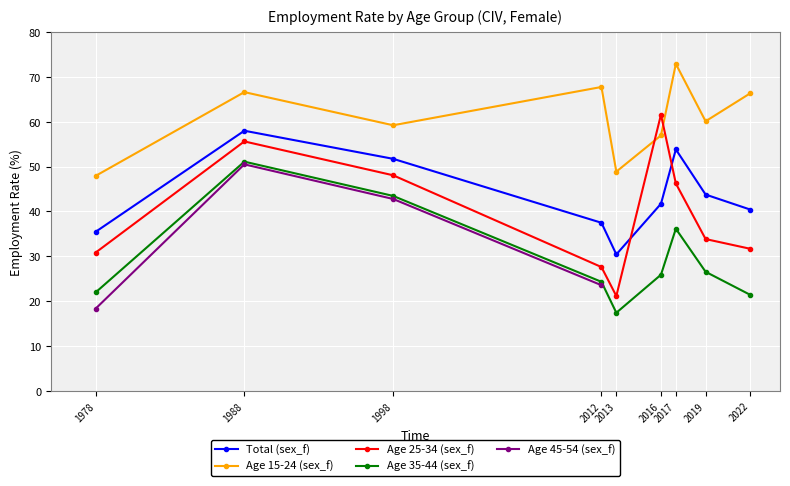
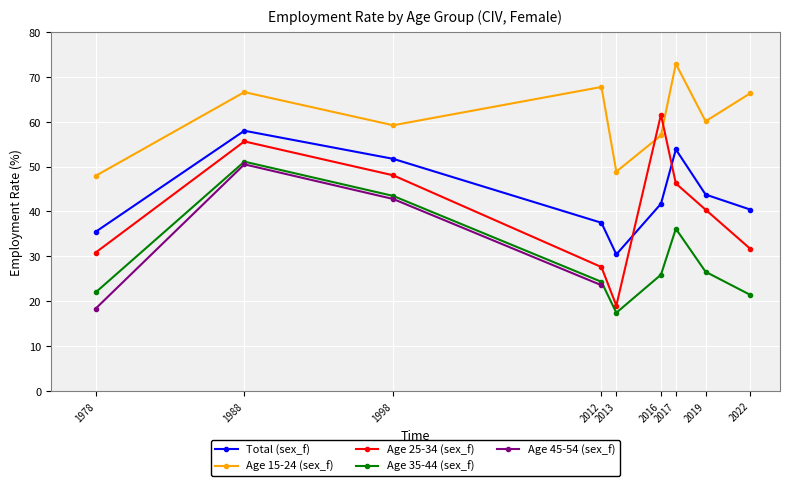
Age 25-34 (sex_f), 2013: 21 -> 19
Age 25-34 (sex_f), 2019: 34 -> 40
